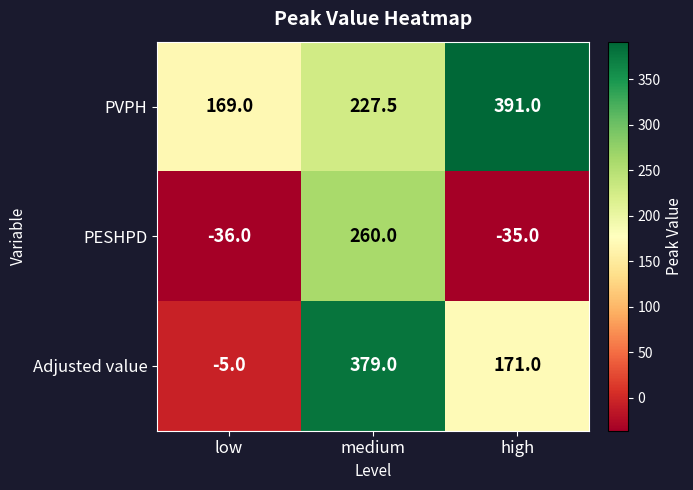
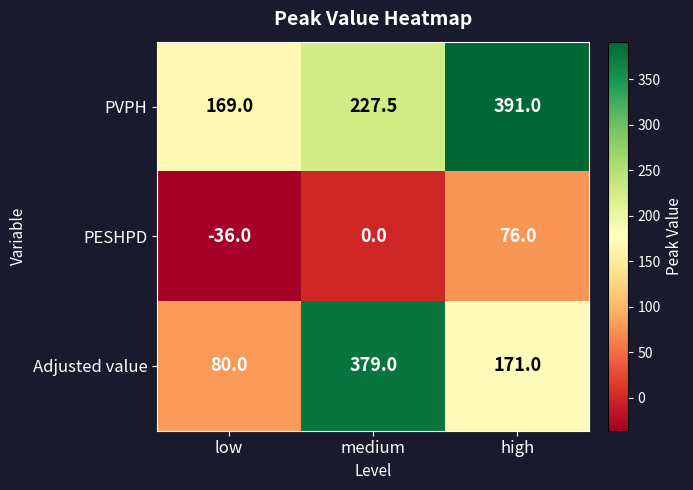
PESHPD, medium: 260.0 -> 0.0
PESHPD, high: -35.0 -> 76.0
Adjusted value, low: -5.0 -> 80.0
